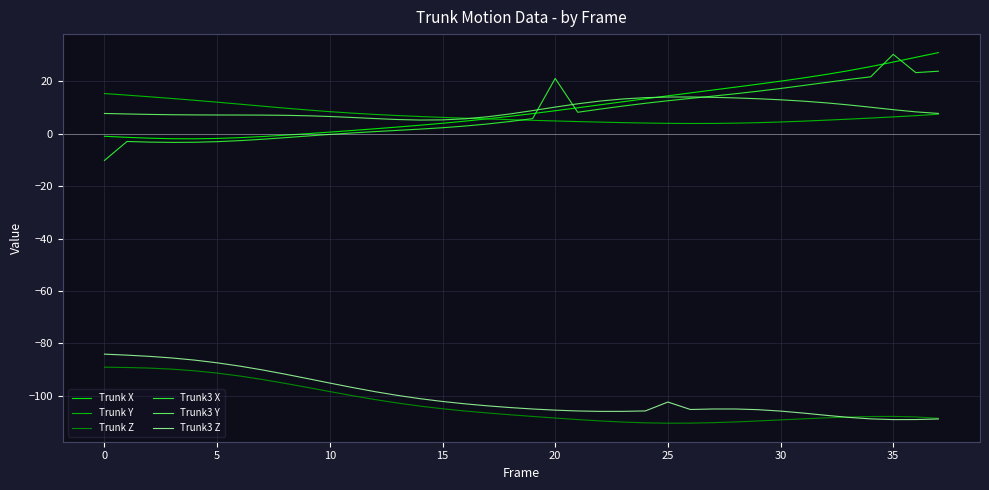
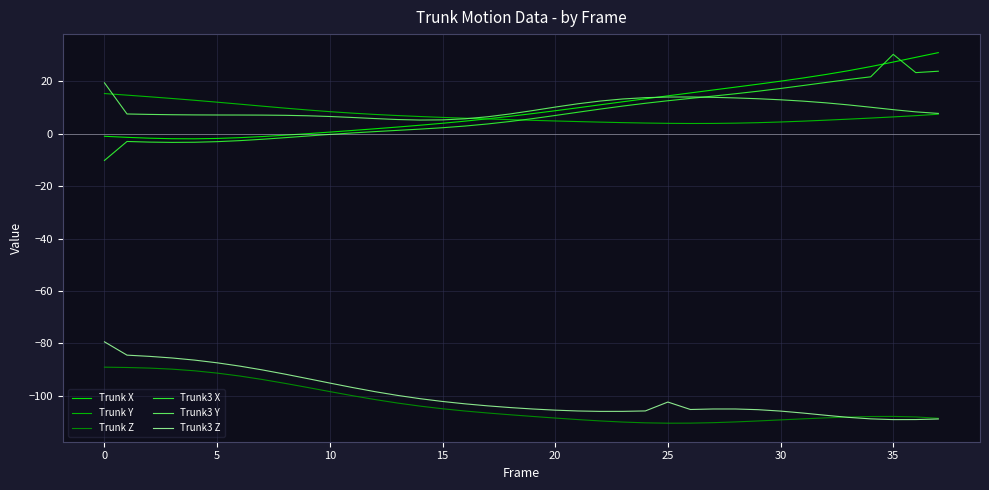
Trunk3 Y, 0: 8 -> 19
Trunk3 Z, 0: -84 -> -79
Trunk3 X, 20: 21 -> 7
